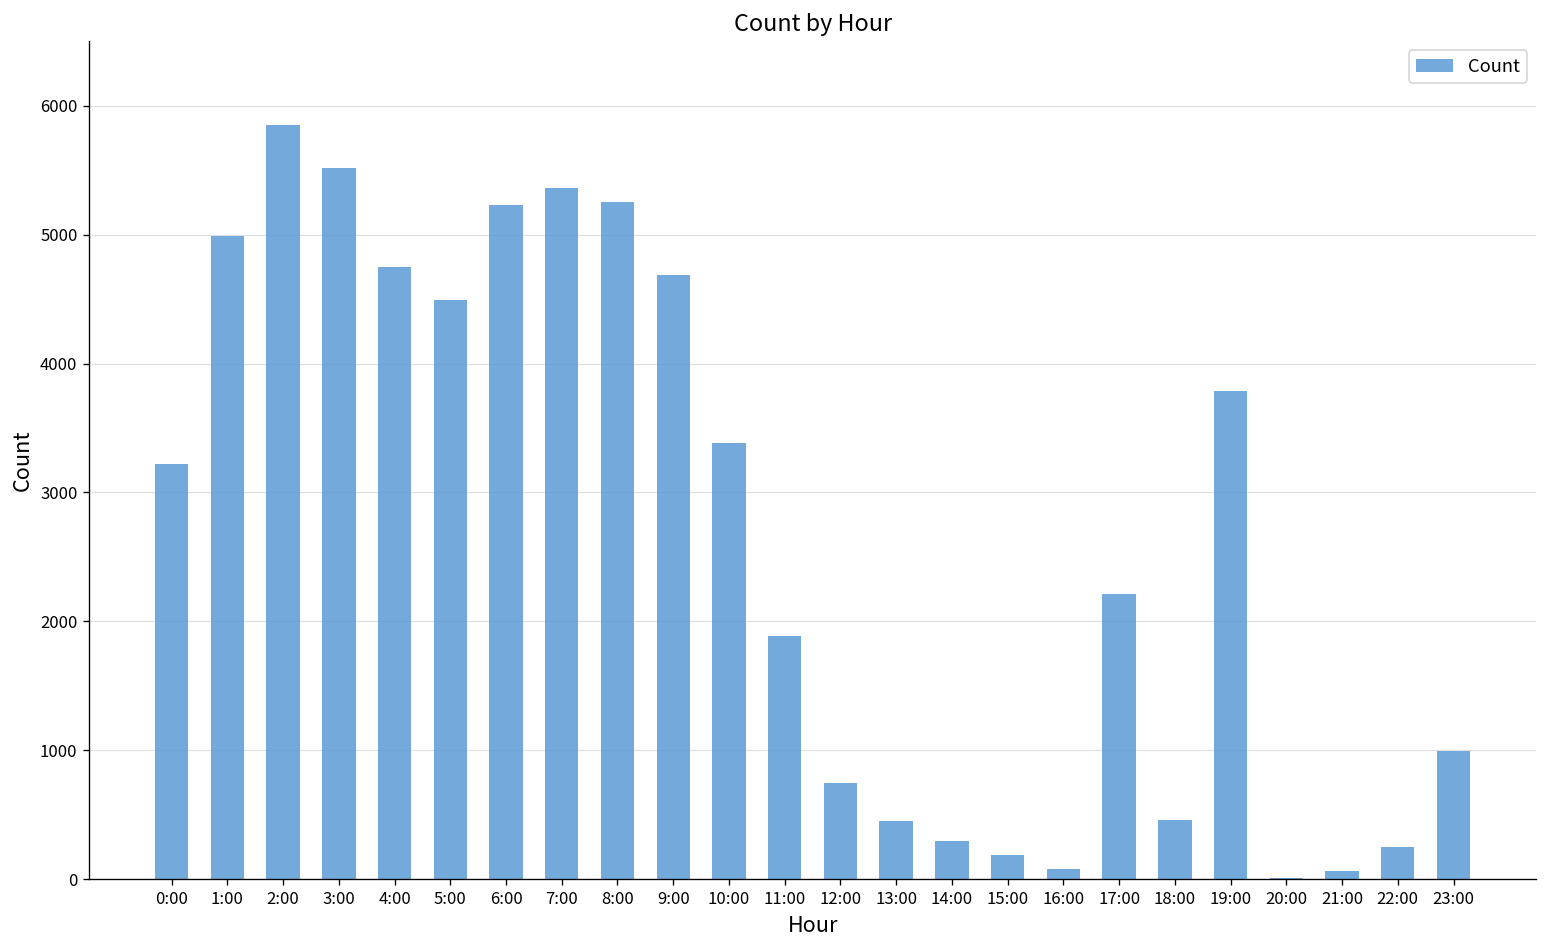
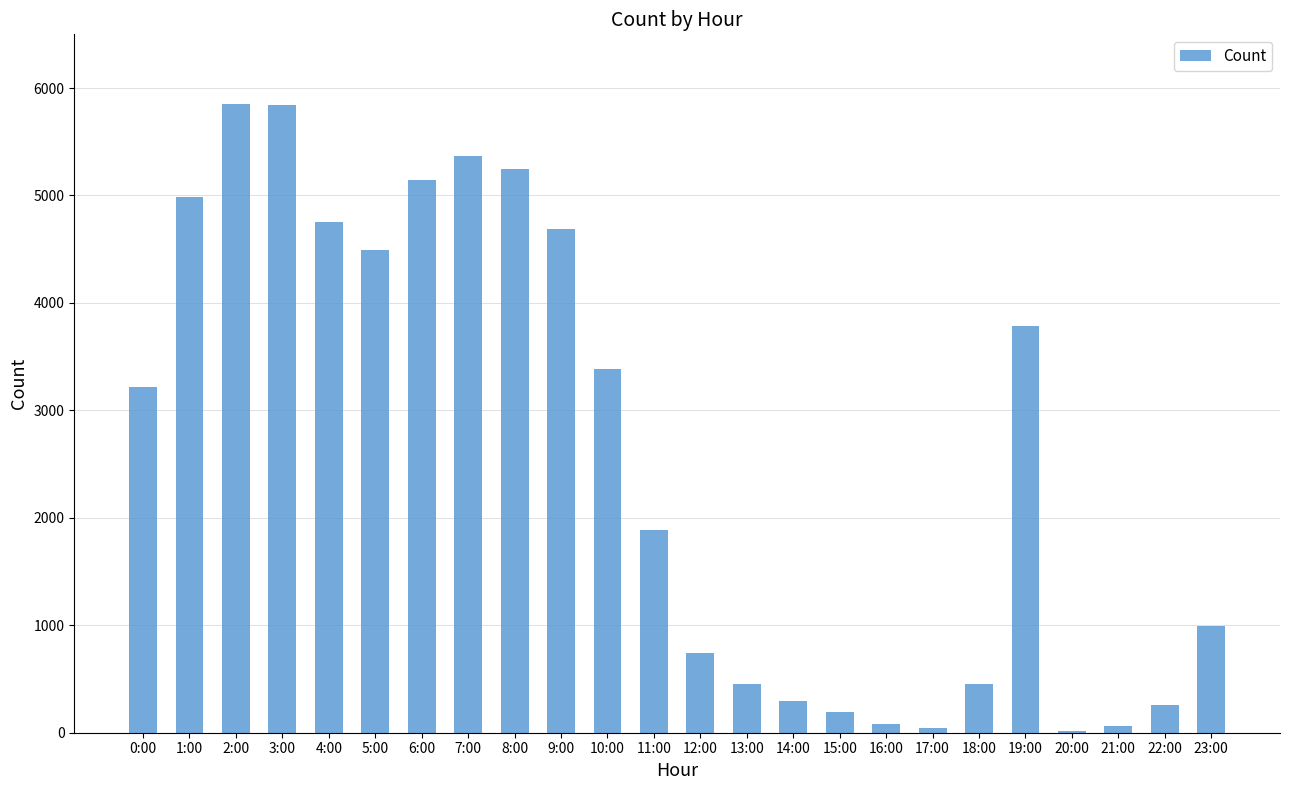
3:00: 5520 -> 5840
6:00: 5230 -> 5150
17:00: 2210 -> 40
